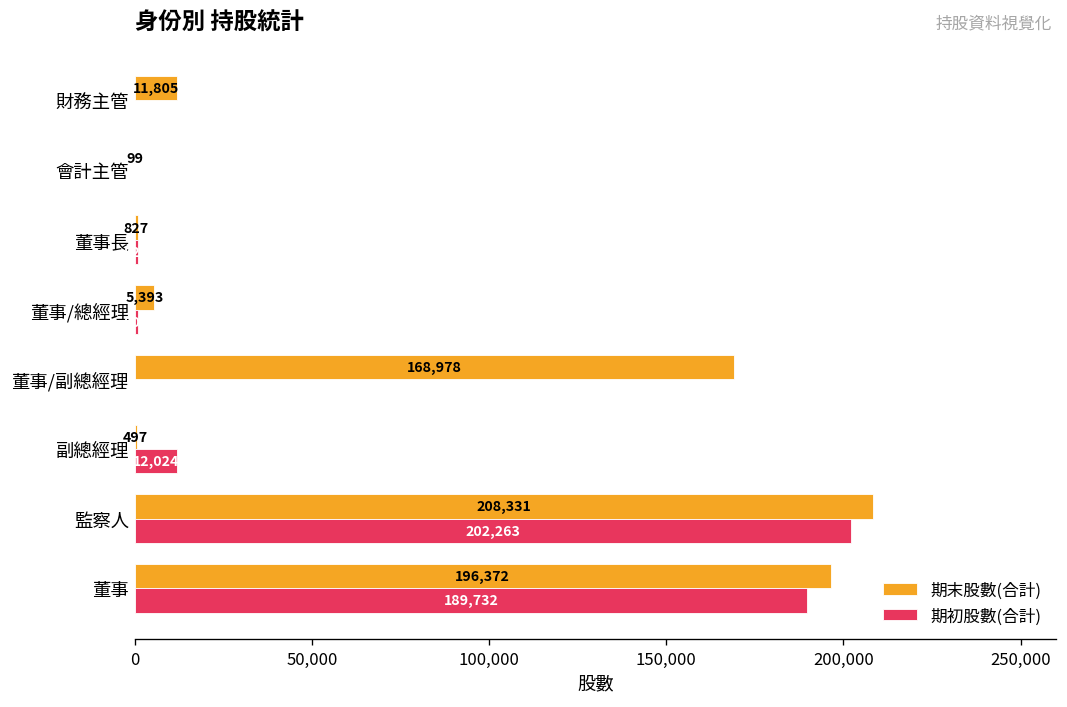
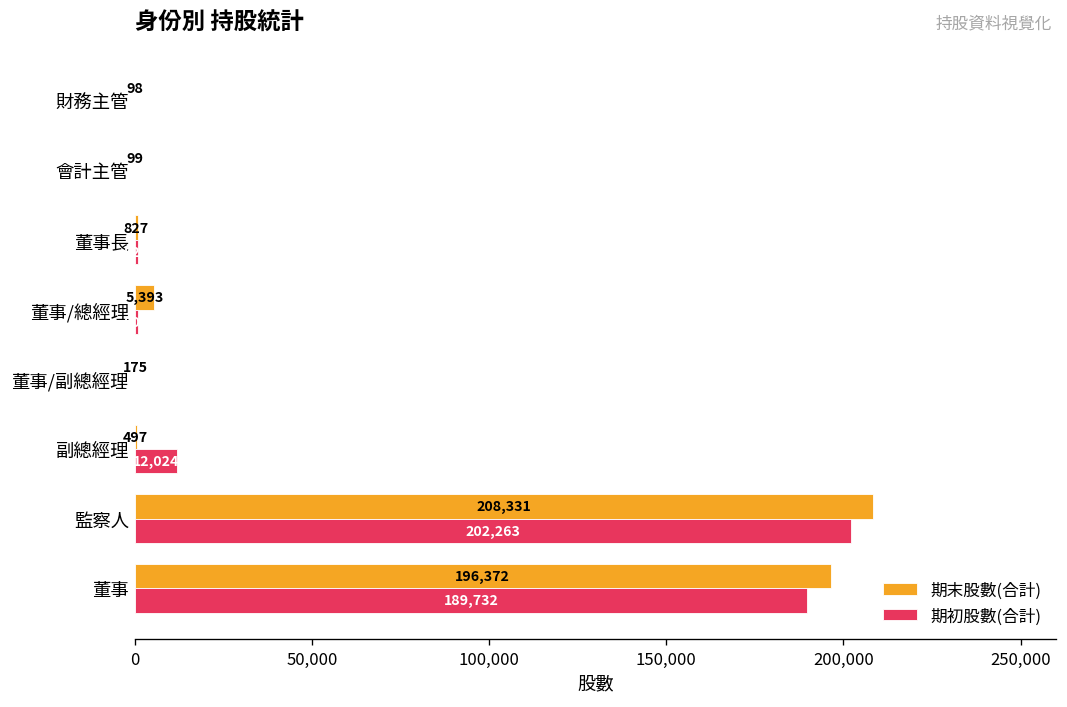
期末股數(合計), 財務主管: 11,805 -> 98
期末股數(合計), 董事/副總經理: 168,978 -> 175
